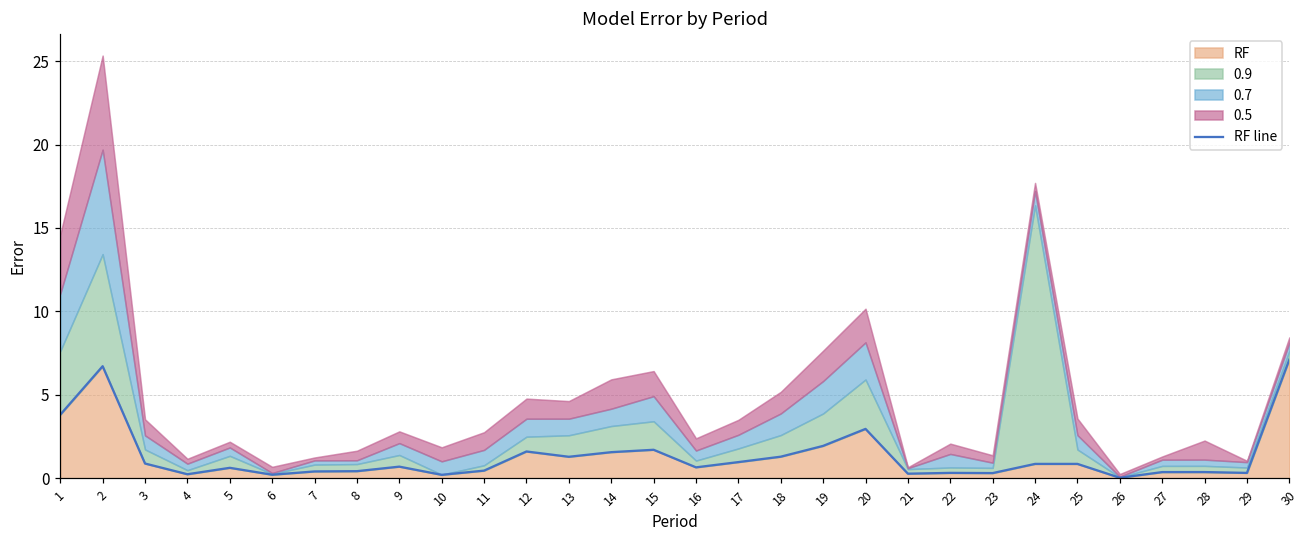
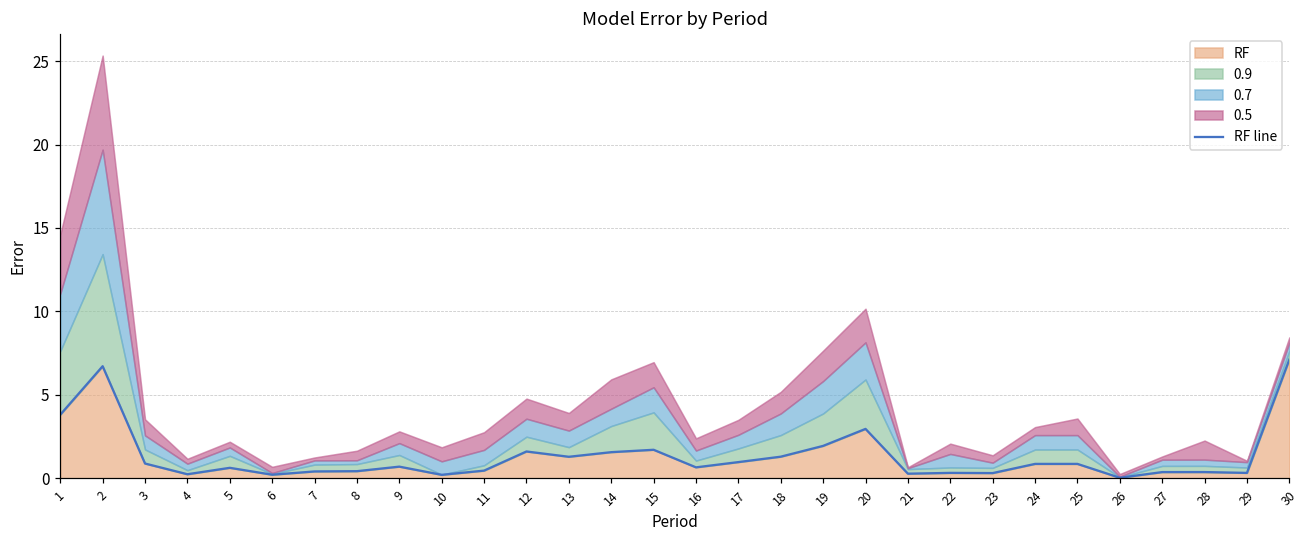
0.9, 13: 1.3 -> 0.6
0.9, 15: 1.7 -> 2.2
0.9, 24: 15.5 -> 0.9
